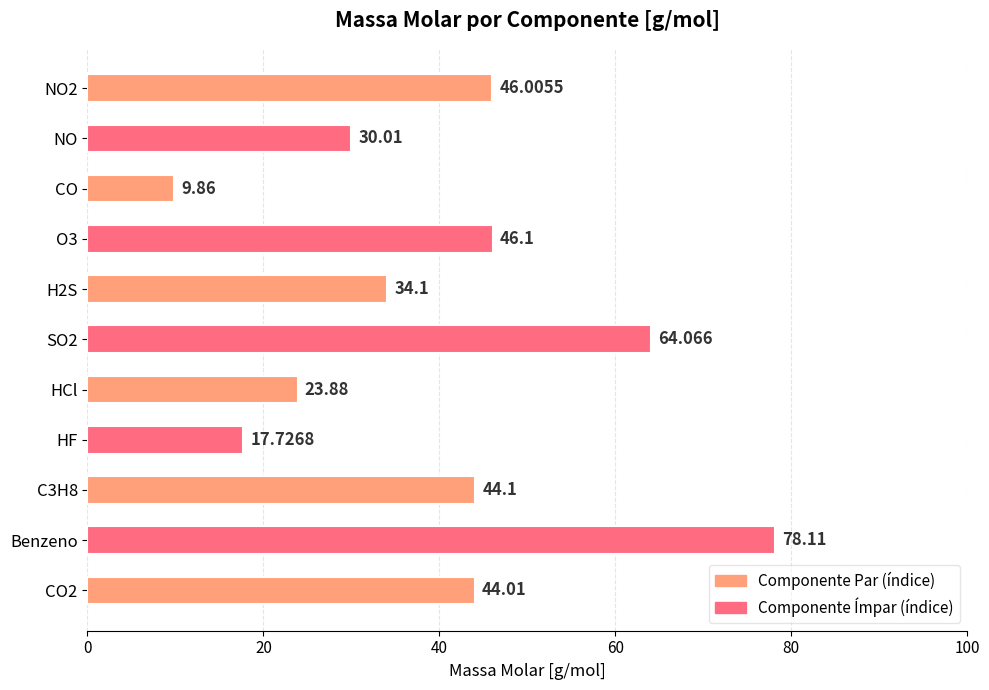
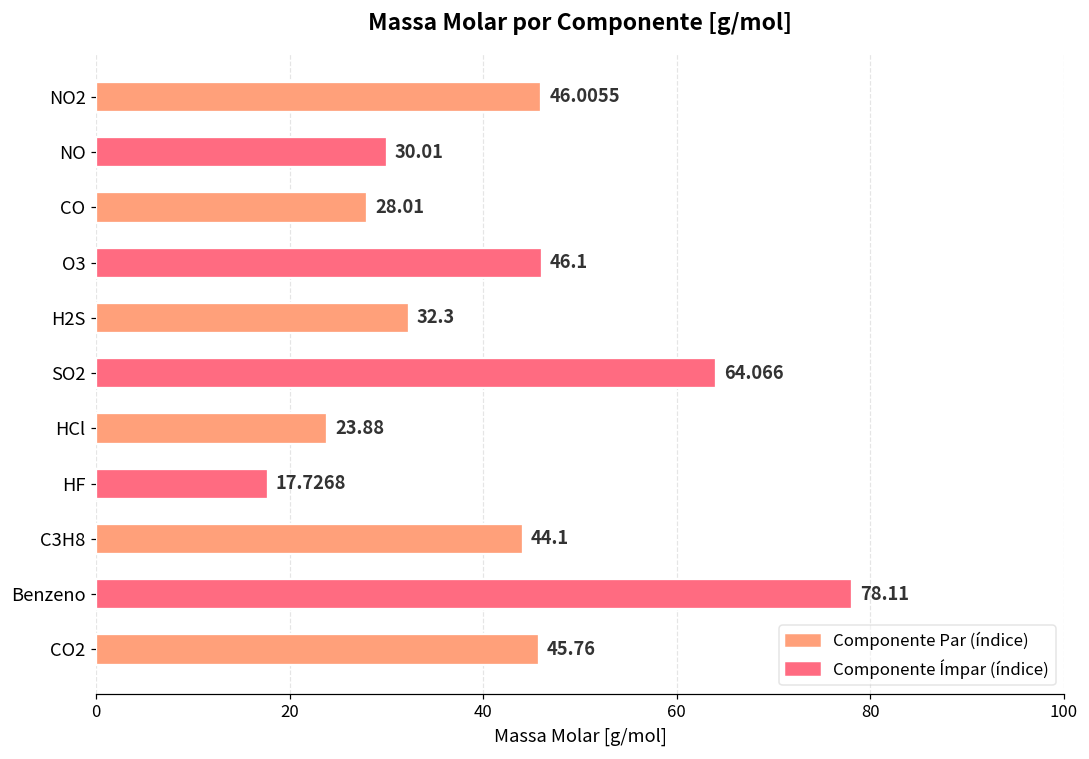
CO: 9.86 -> 28.01
H2S: 34.1 -> 32.3
CO2: 44.01 -> 45.76
